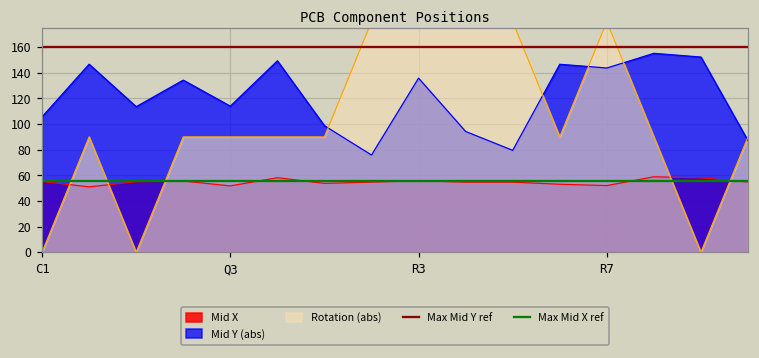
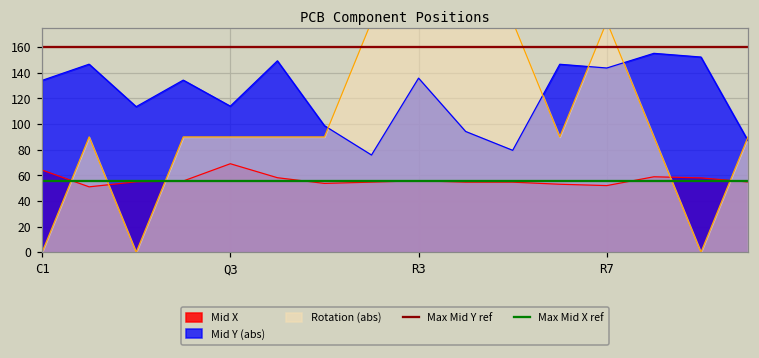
Mid X, C1: 55 -> 64
Mid Y (abs), C1: 106 -> 134
Mid X, Q3: 52 -> 69
